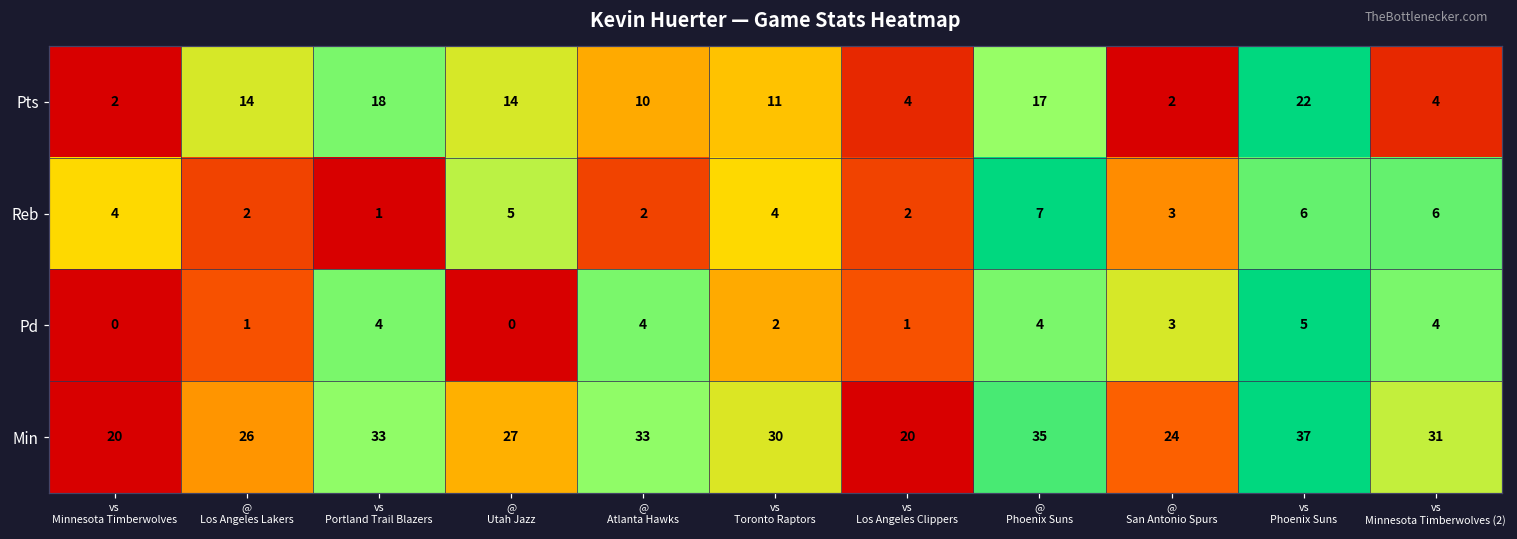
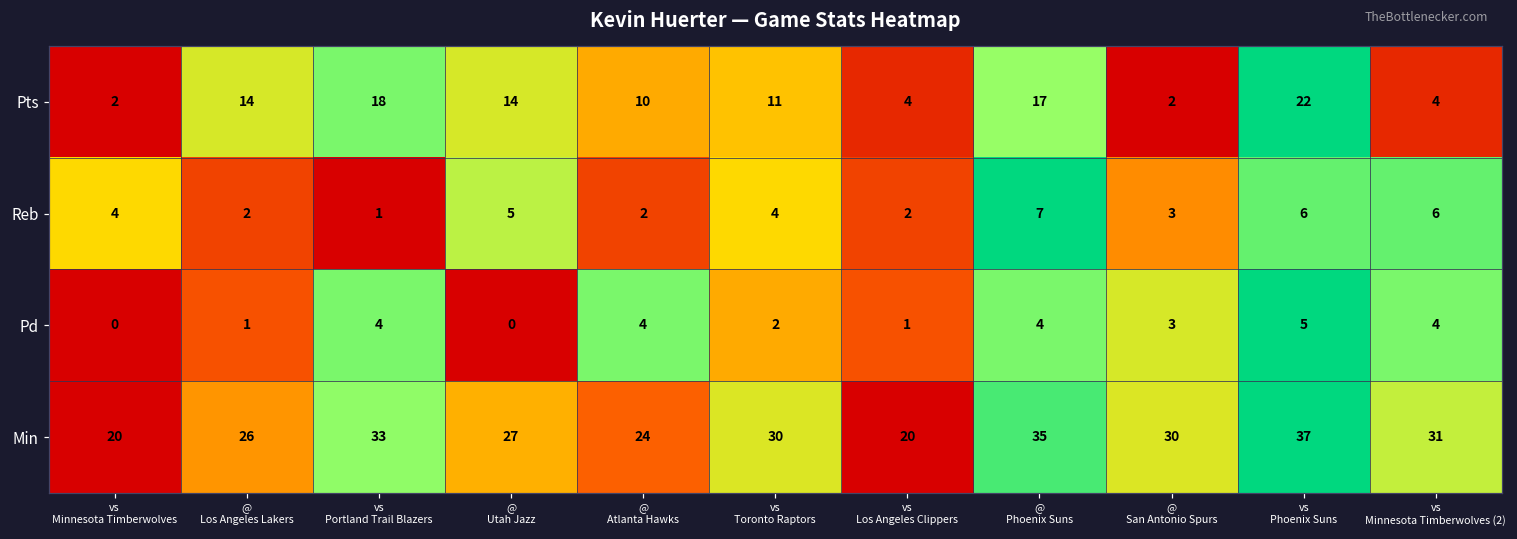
Min, @ Atlanta Hawks: 33 -> 24
Min, @ San Antonio Spurs: 24 -> 30
